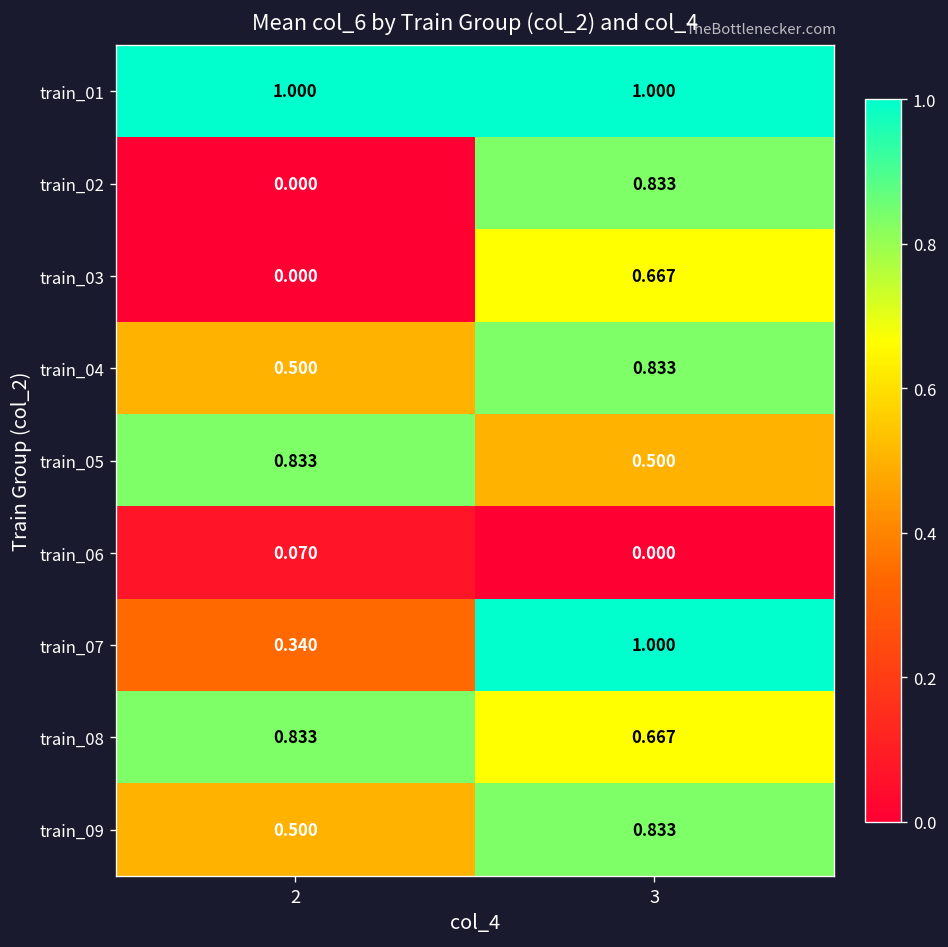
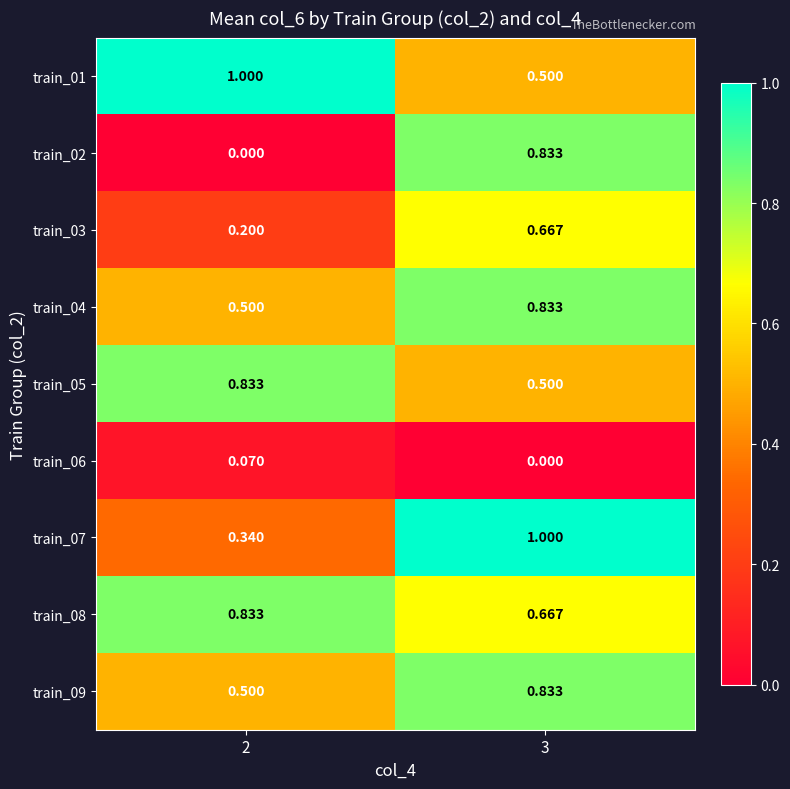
train_01, 3: 1.000 -> 0.500
train_03, 2: 0.000 -> 0.200
